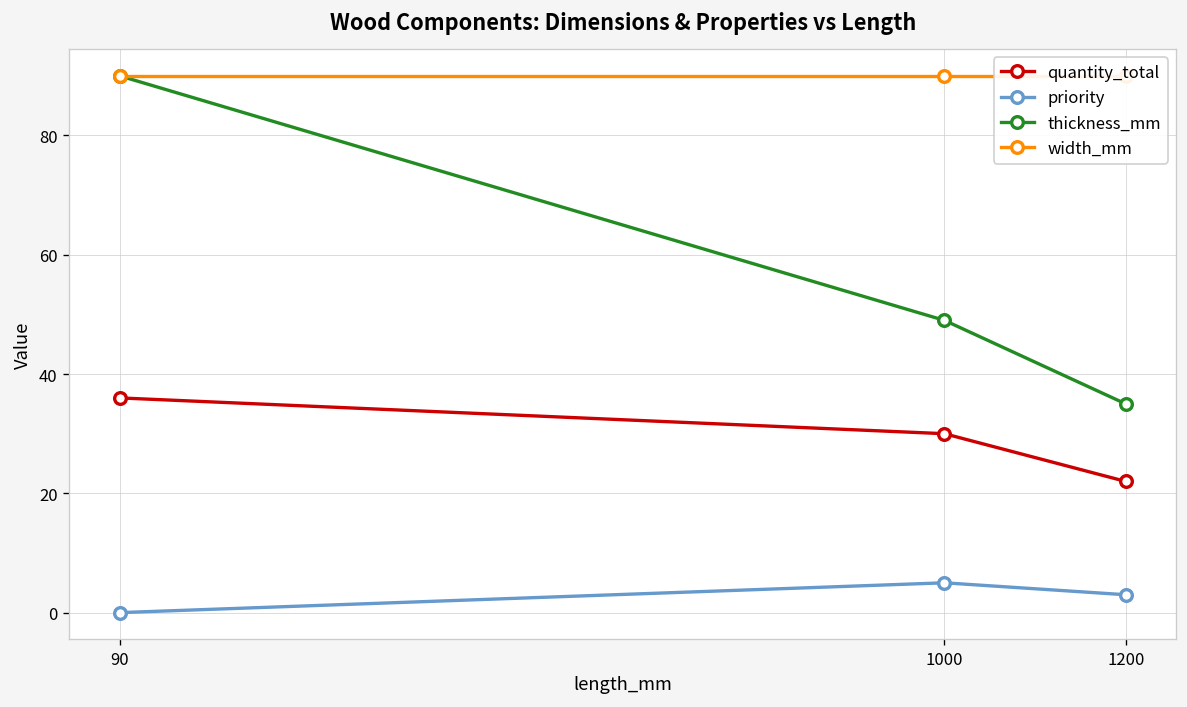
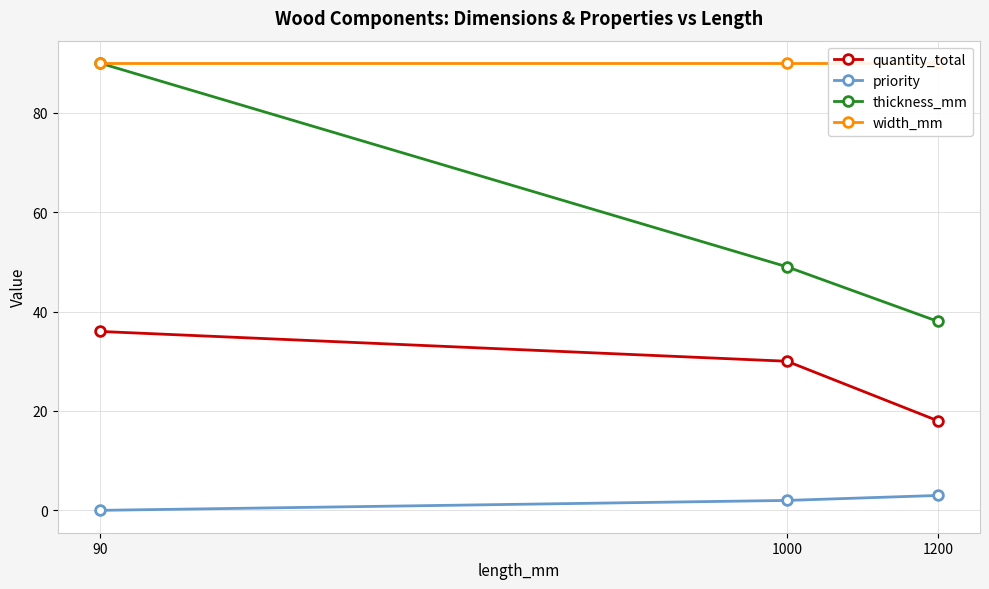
priority, 1000: 5 -> 2
quantity_total, 1200: 22 -> 18
thickness_mm, 1200: 35 -> 38
